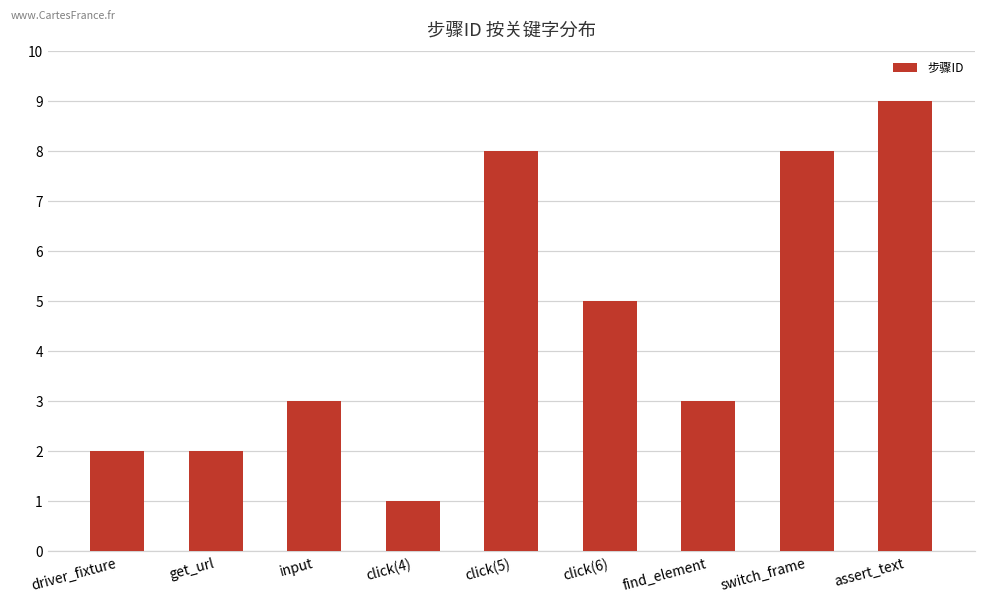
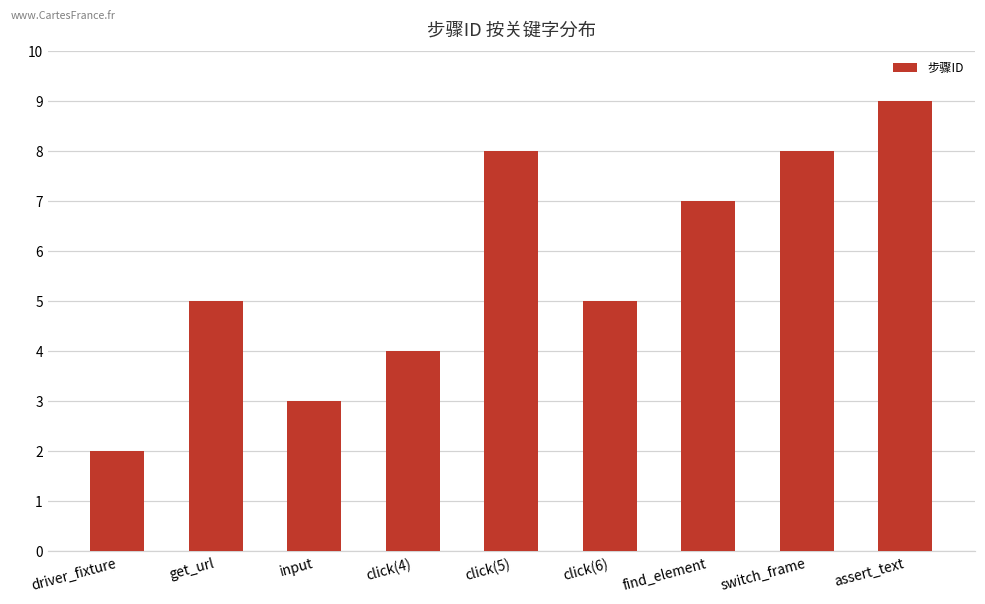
get_url: 2 -> 5
click(4): 1 -> 4
find_element: 3 -> 7
